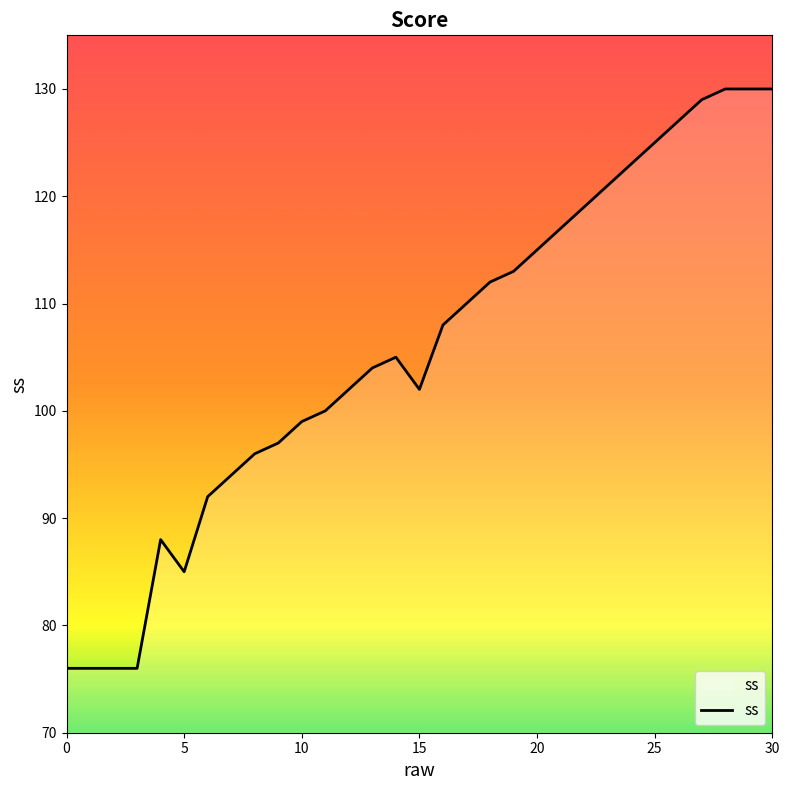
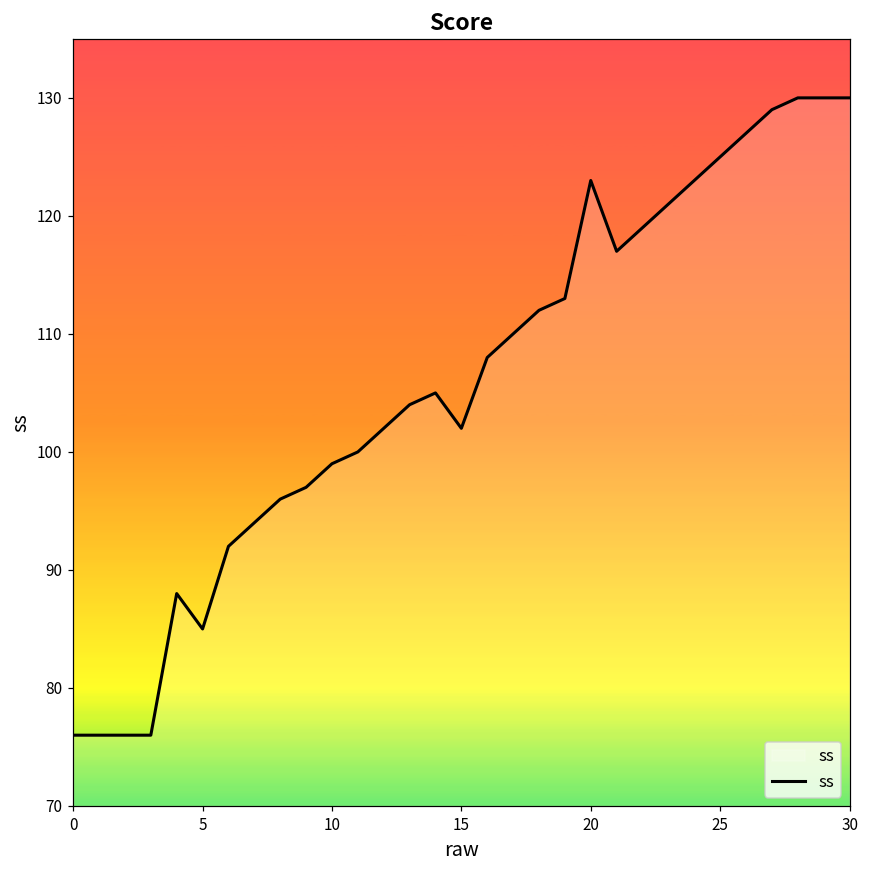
20: 115 -> 123
